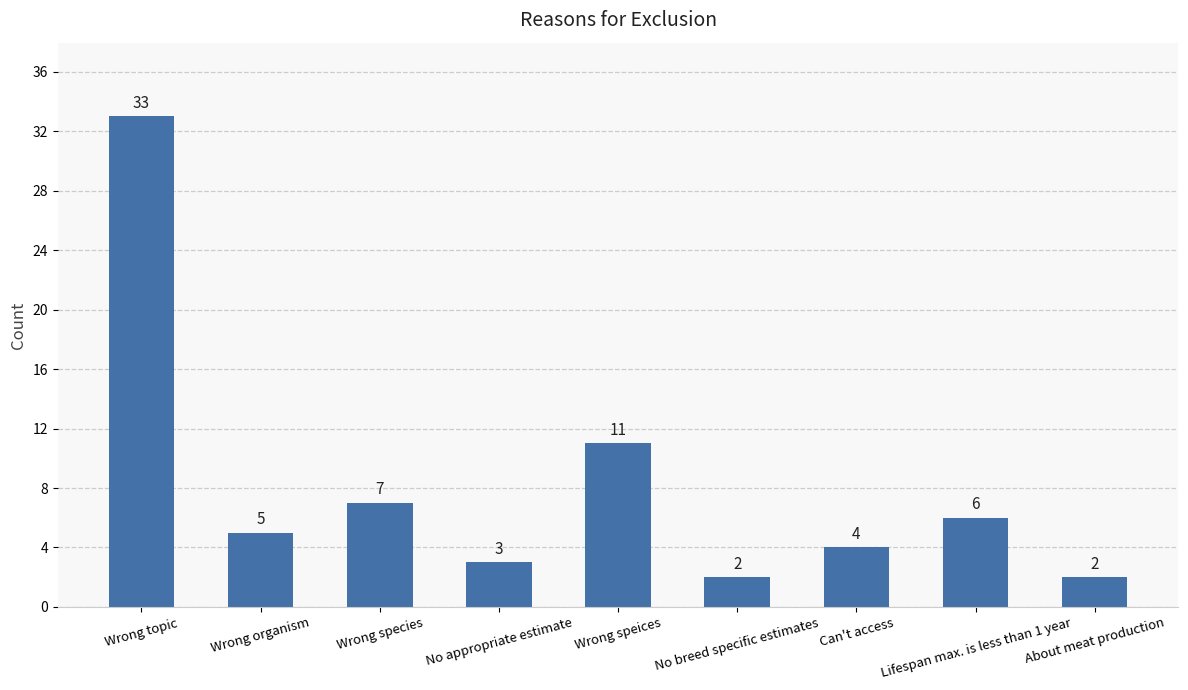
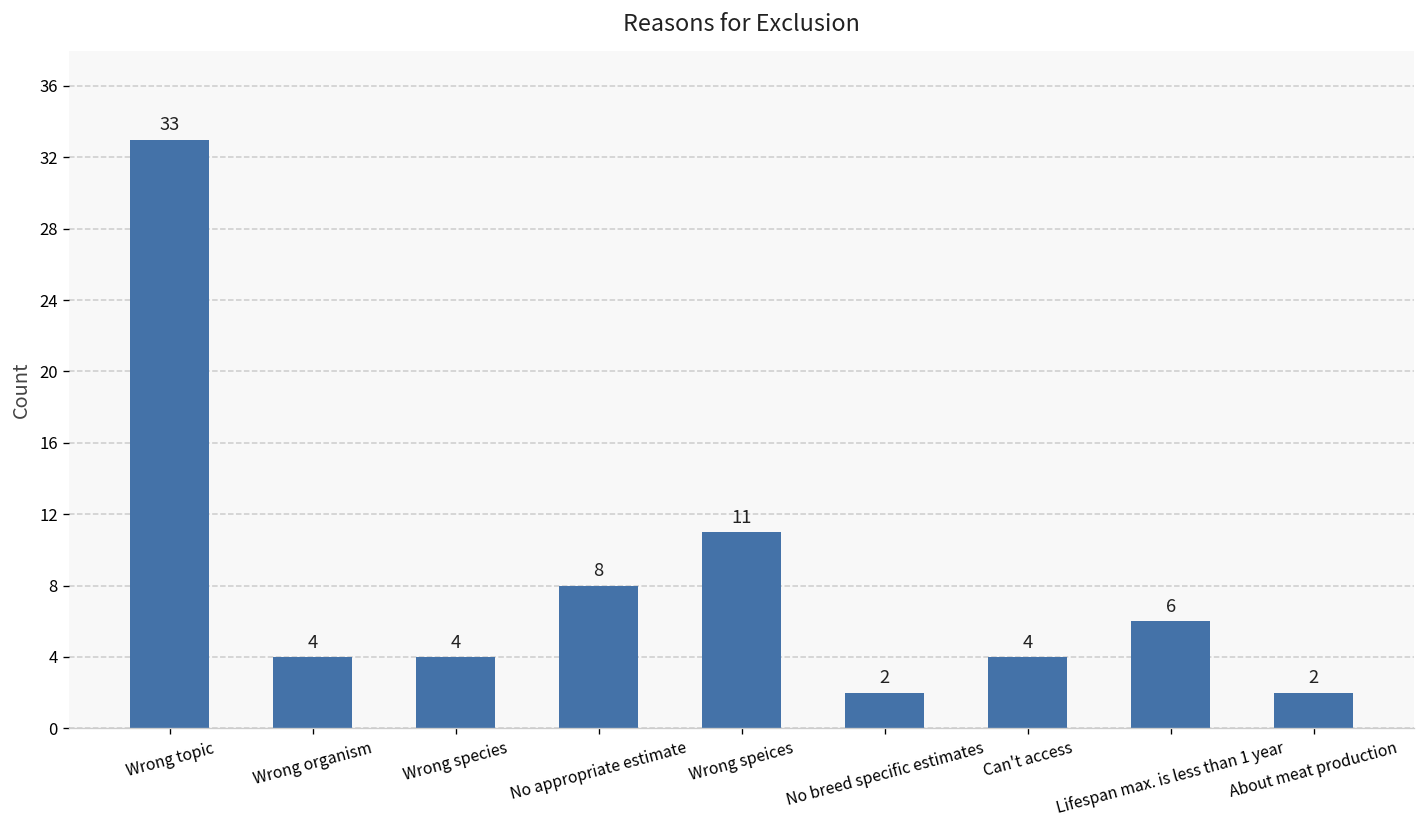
Wrong organism: 5 -> 4
Wrong species: 7 -> 4
No appropriate estimate: 3 -> 8
